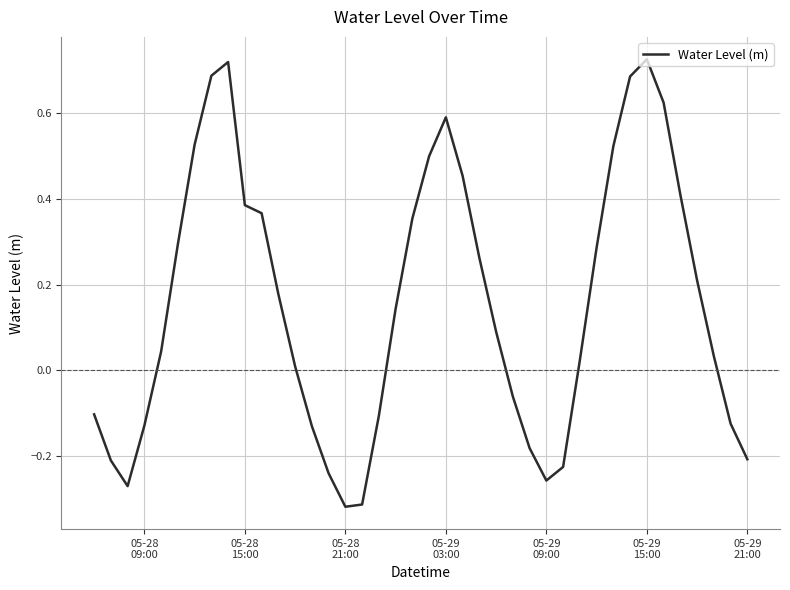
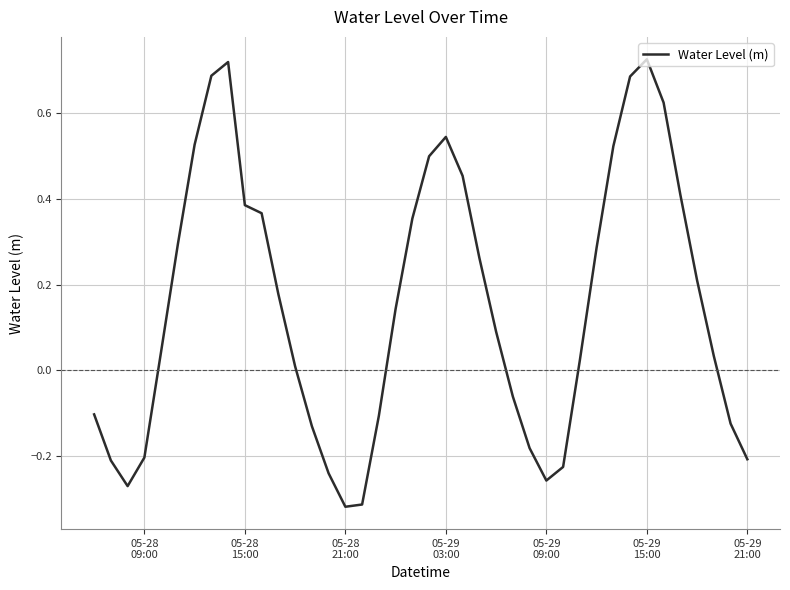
05-28 09:00: -0.13 -> -0.20
05-29 03:00: 0.59 -> 0.54
